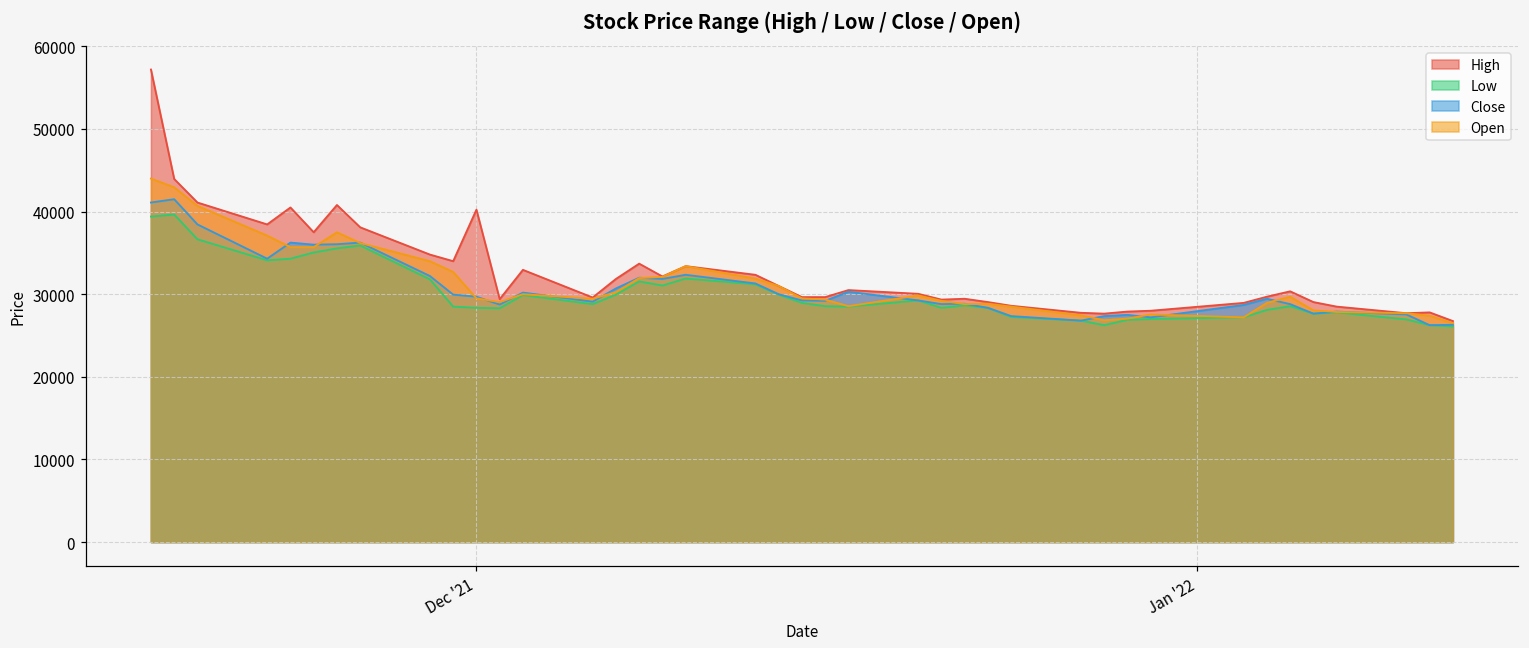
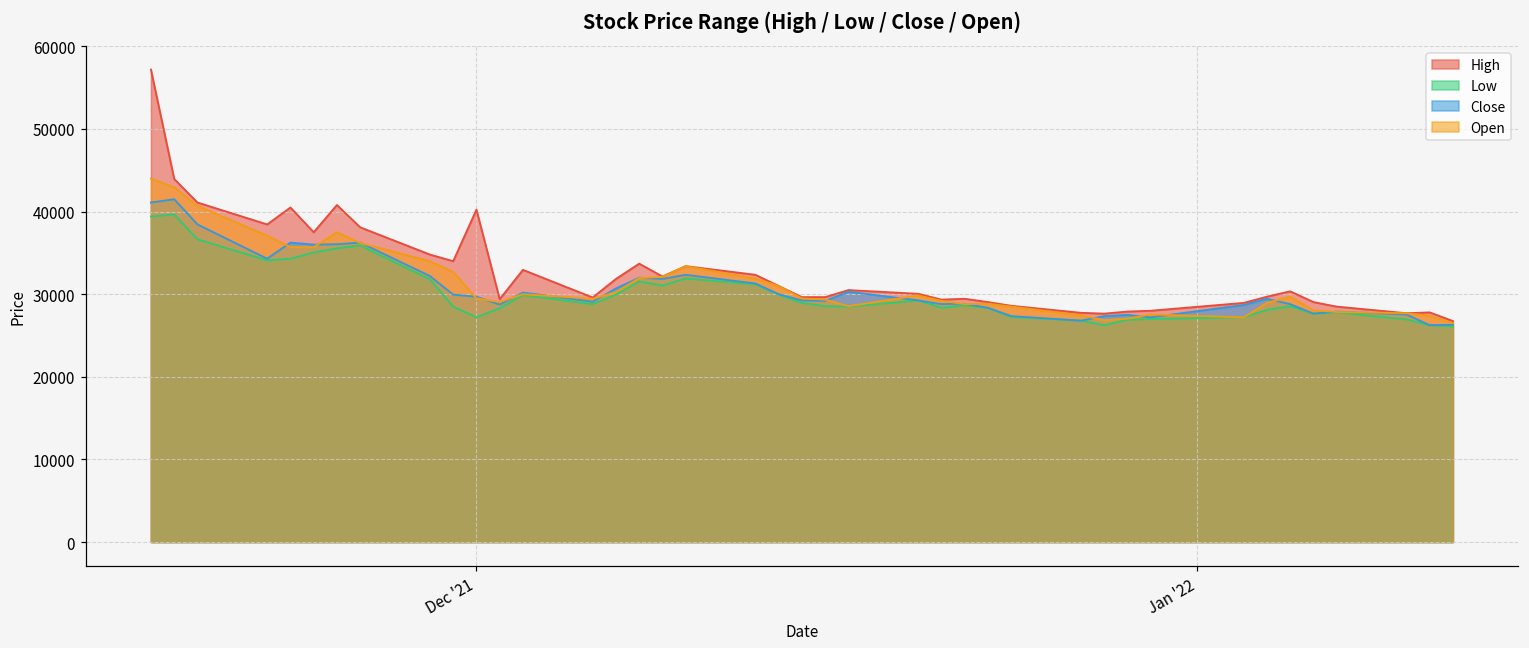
Low, Dec '21: 28000 -> 27000
